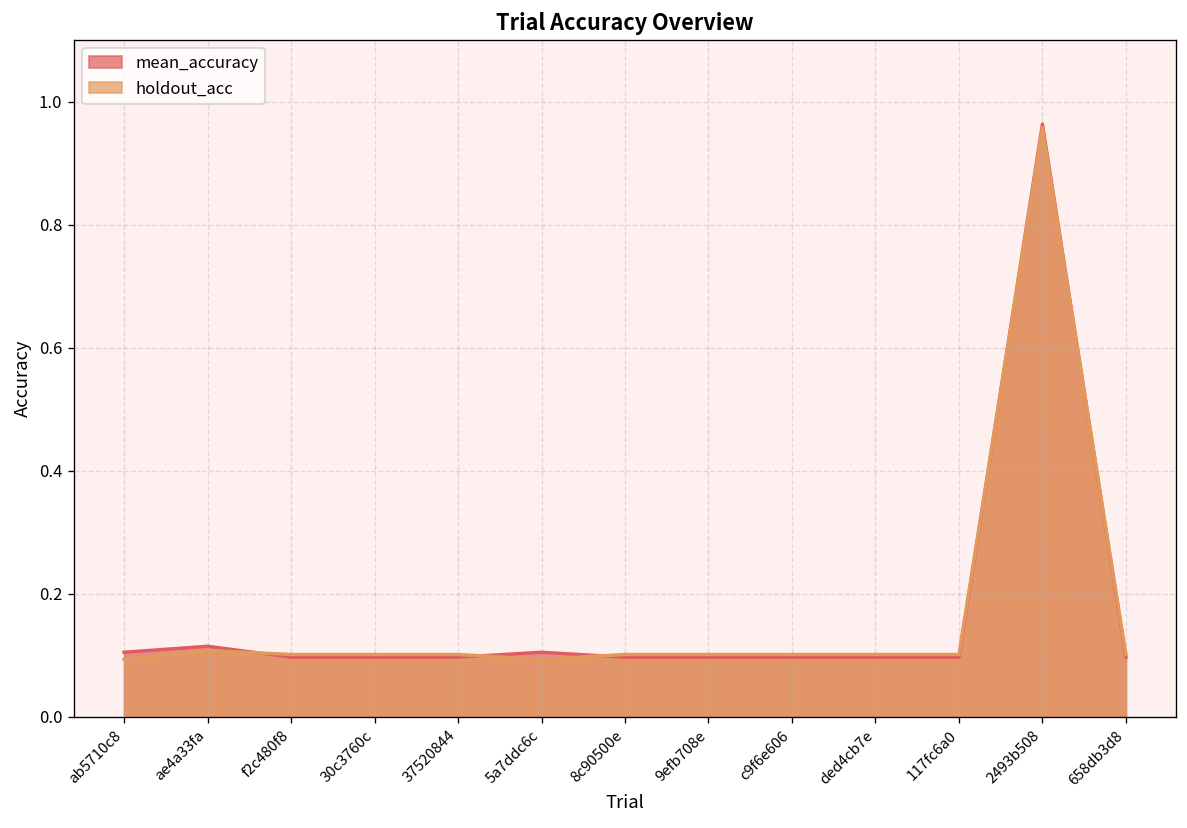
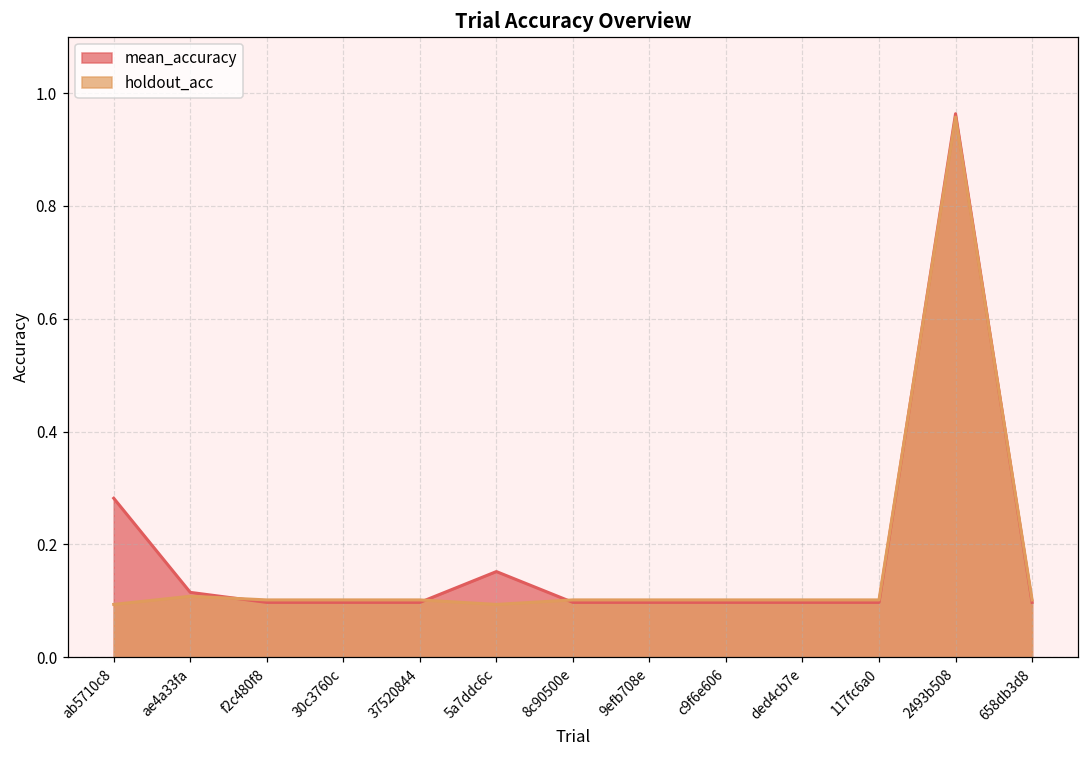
mean_accuracy, ab5710c8: 0.11 -> 0.28
mean_accuracy, 5a7ddc6c: 0.11 -> 0.15
